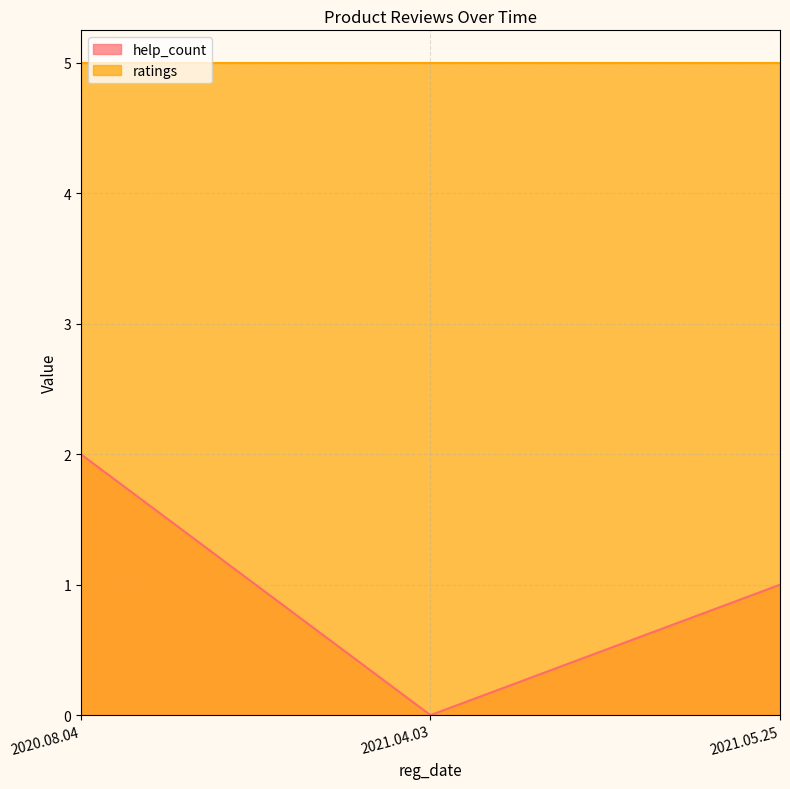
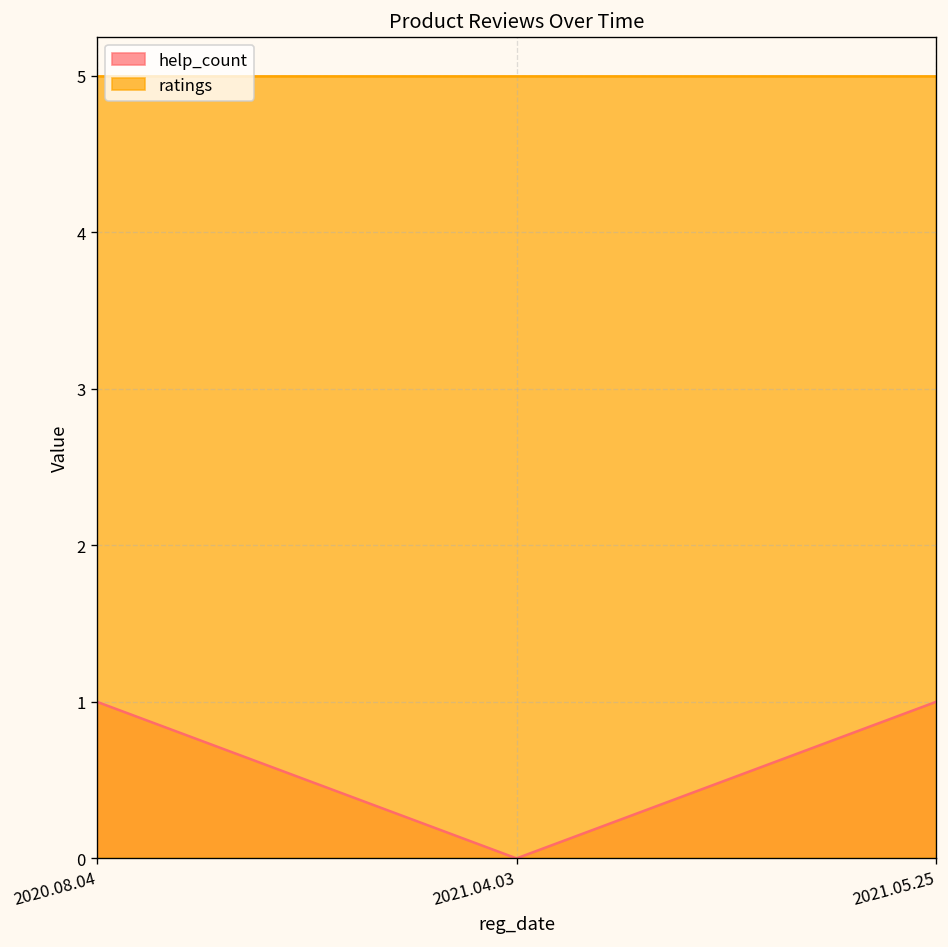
help_count, 2020.08.04: 2 -> 1
